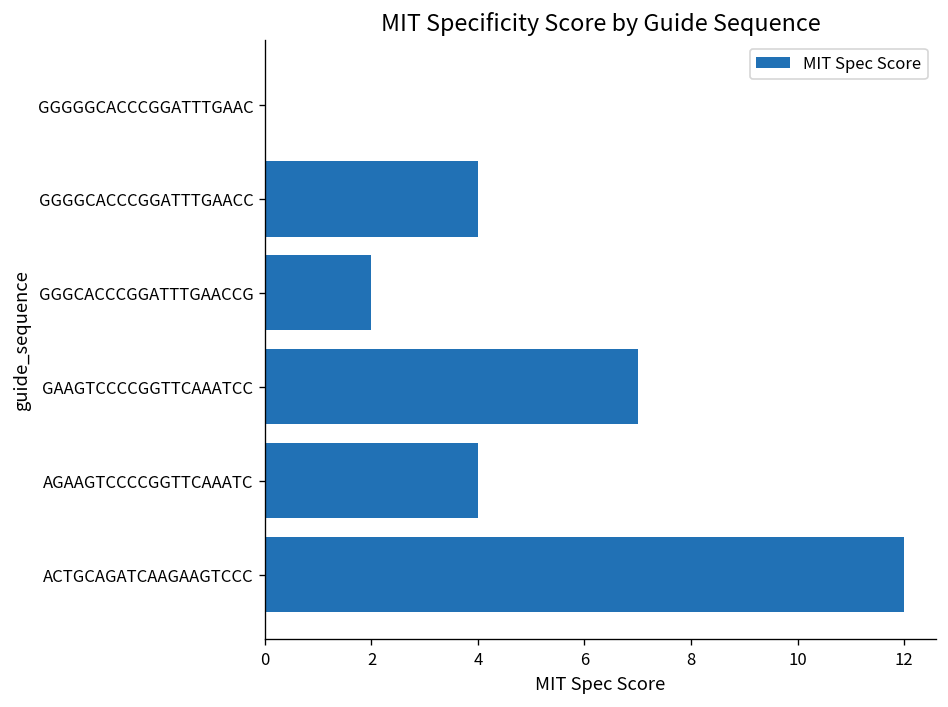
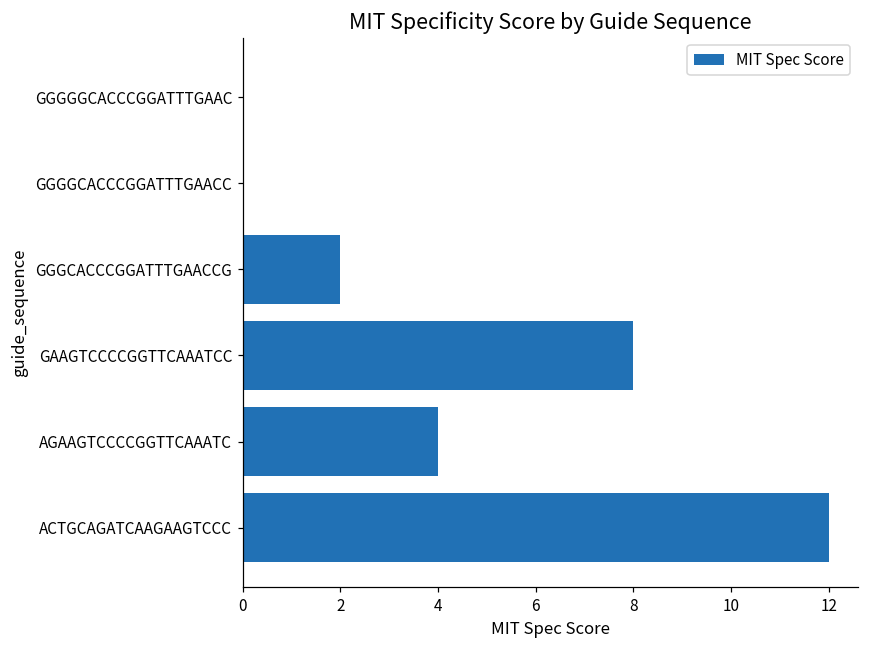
GGGGCACCCGGATTTGAACC: 4 -> 0
GAAGTCCCCGGTTCAAATCC: 7 -> 8
